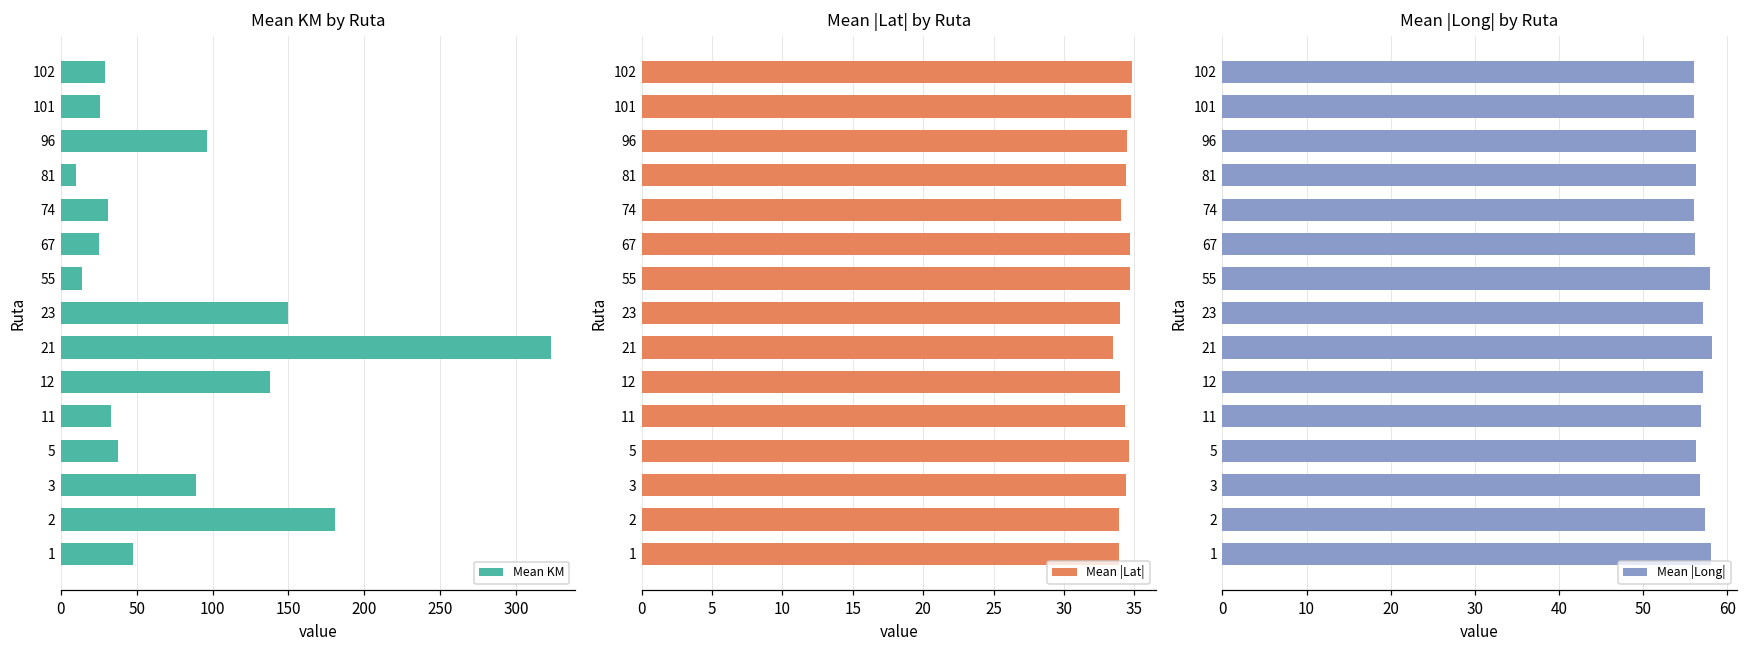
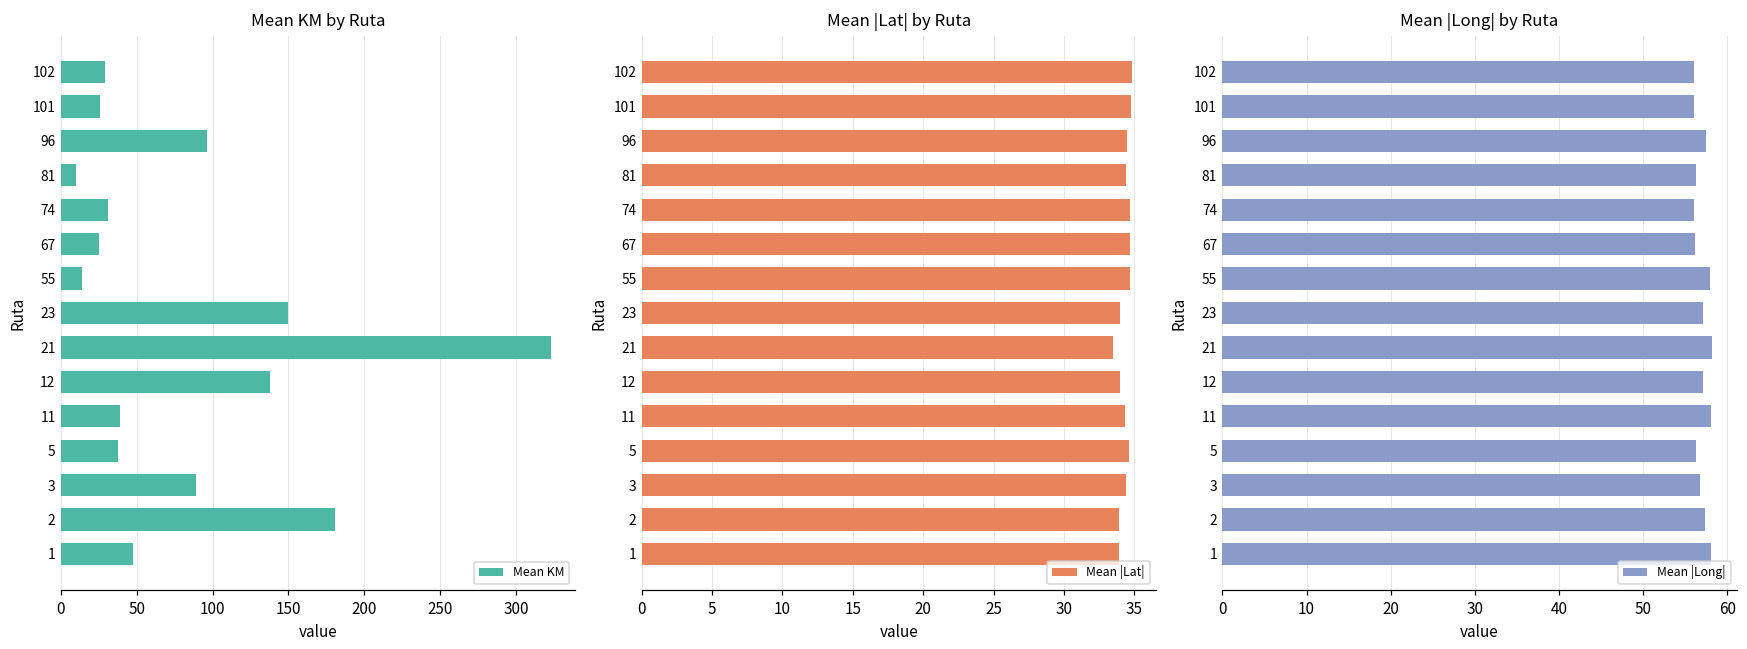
Mean KM by Ruta, 11: 33 -> 39
Mean |Lat| by Ruta, 74: 34.1 -> 34.7
Mean |Long| by Ruta, 96: 56 -> 57
Mean |Long| by Ruta, 11: 57 -> 58
